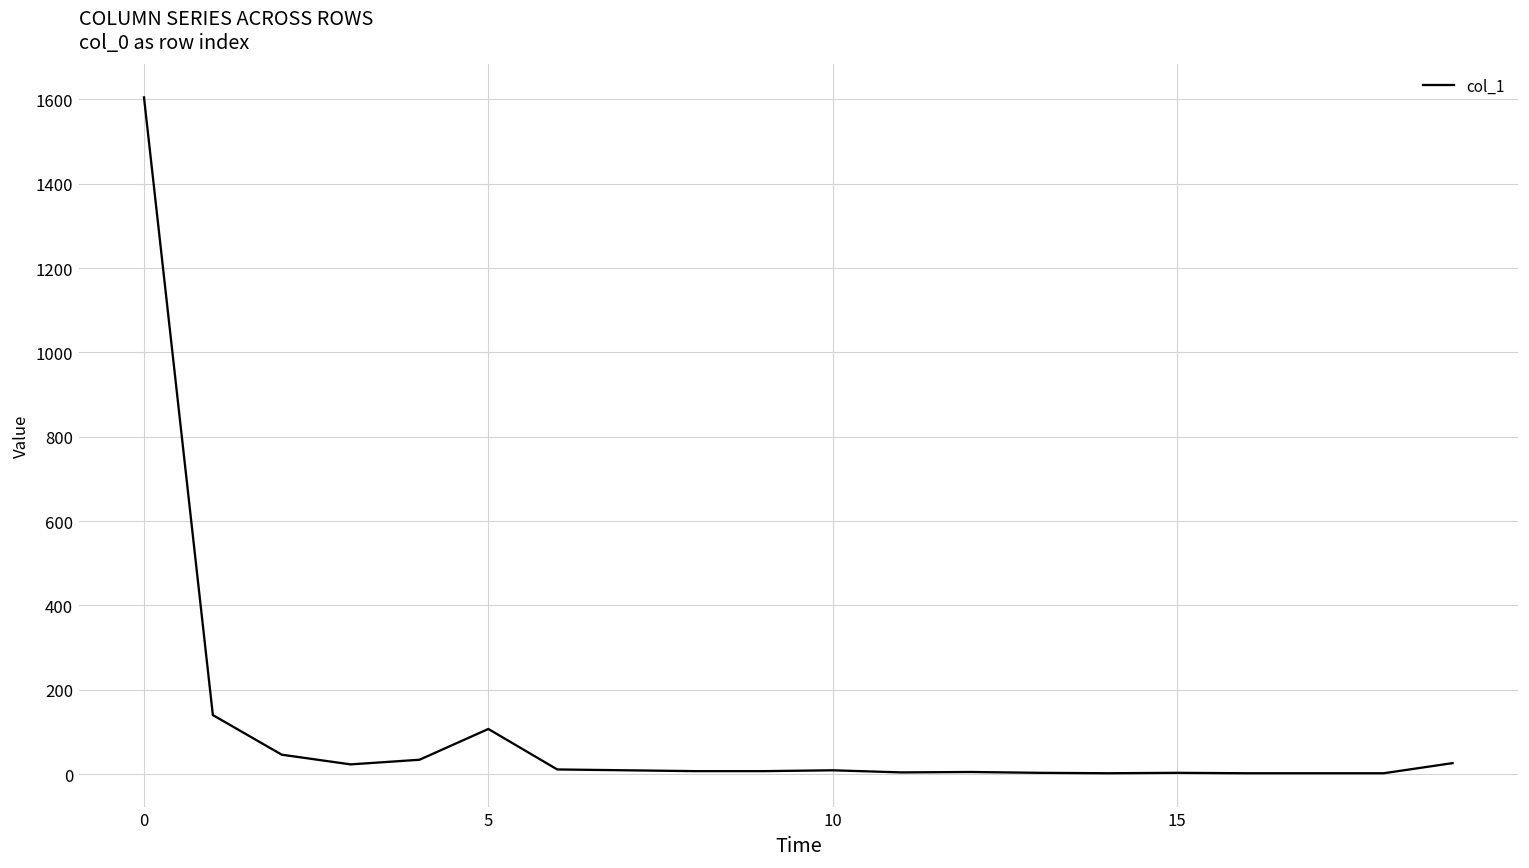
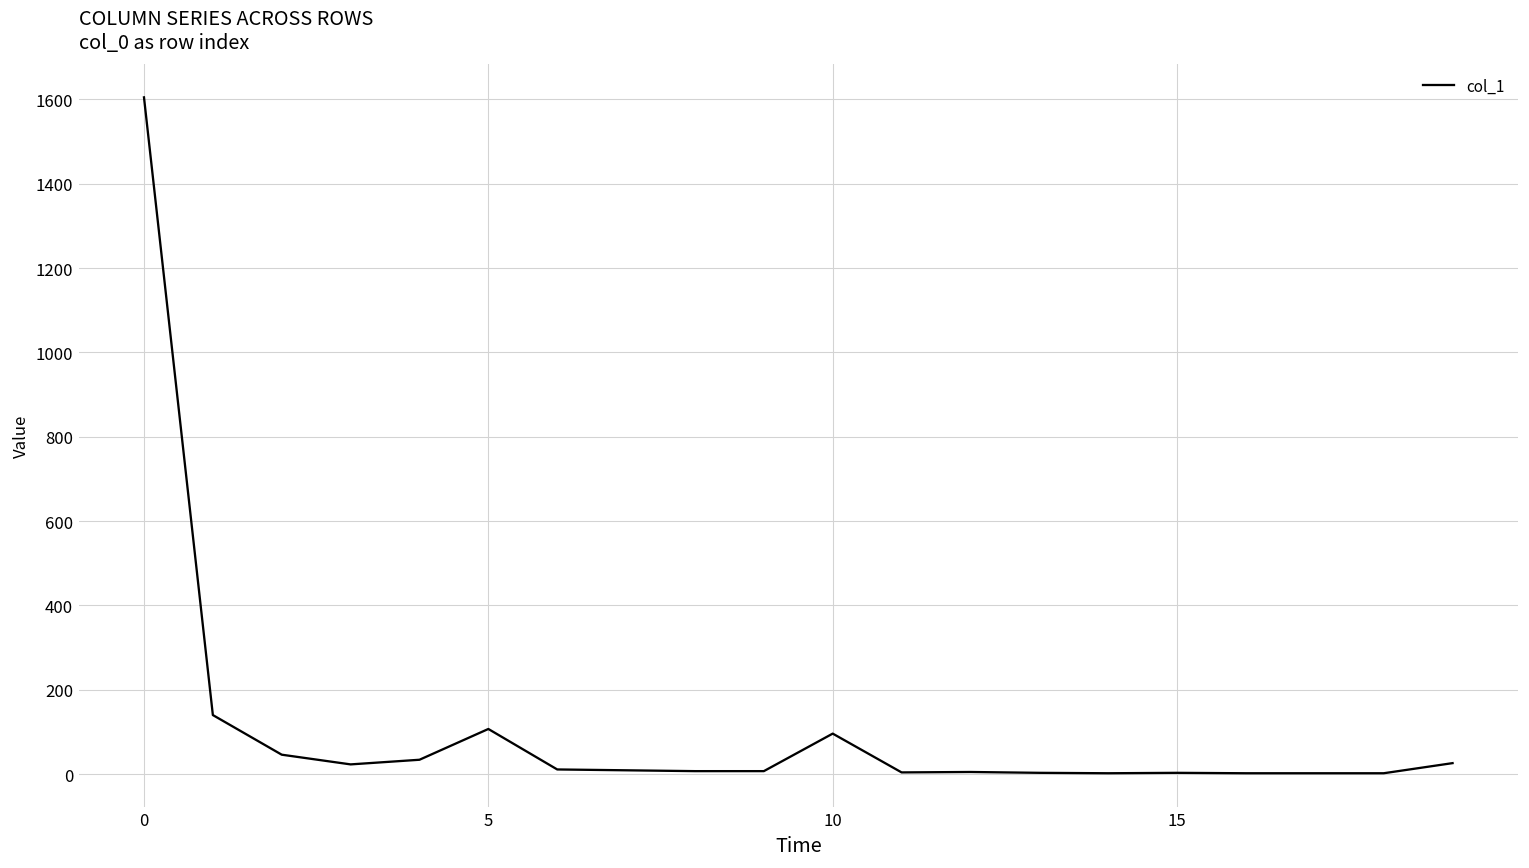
10: 10 -> 100
